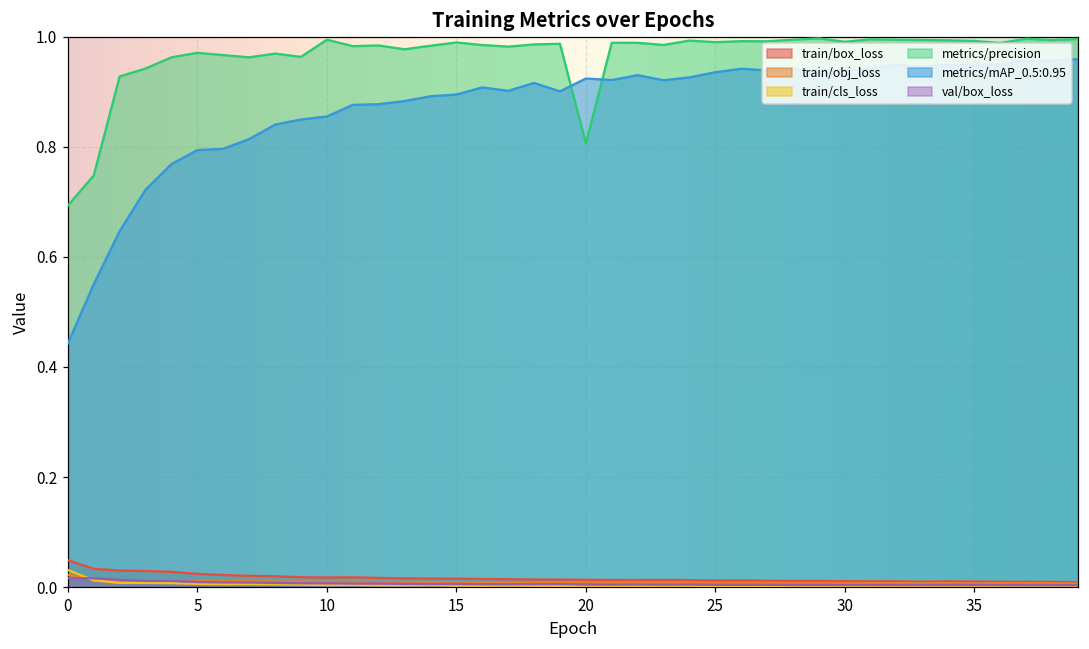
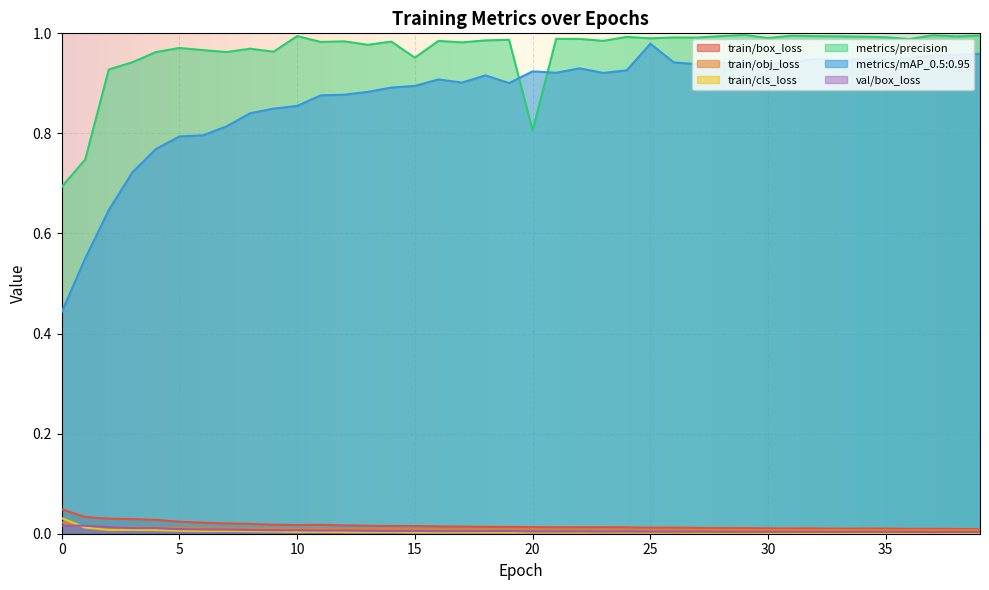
metrics/precision, 15: 0.99 -> 0.95
metrics/mAP_0.5:0.95, 25: 0.94 -> 0.98
